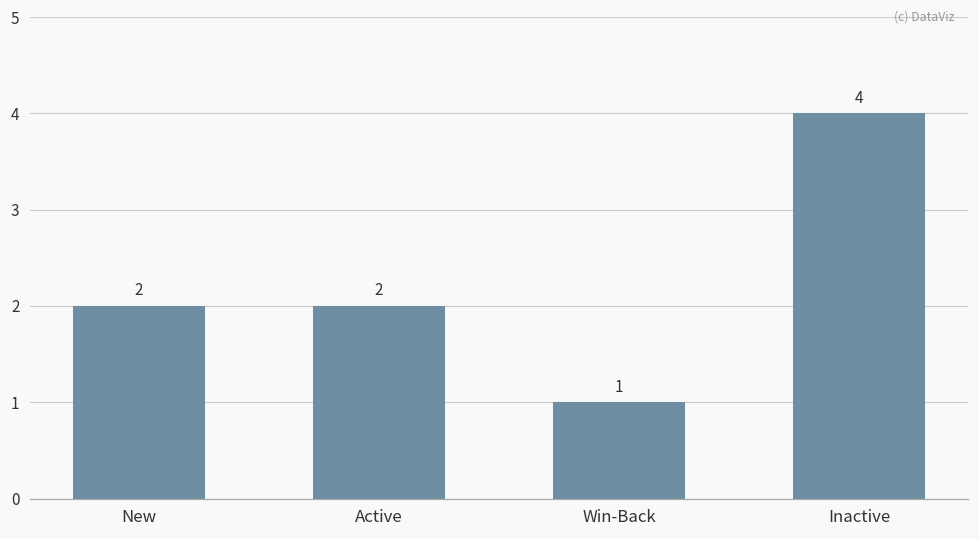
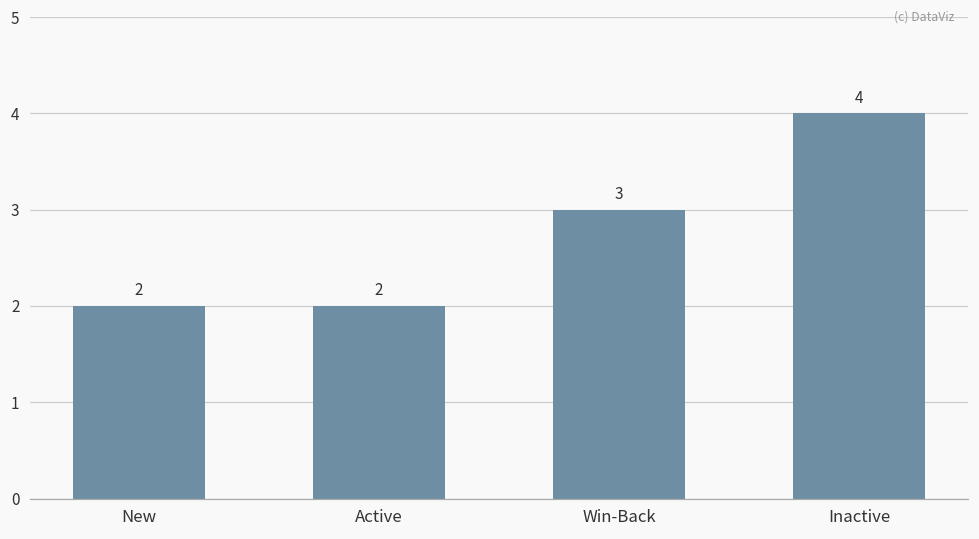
Win-Back: 1 -> 3
